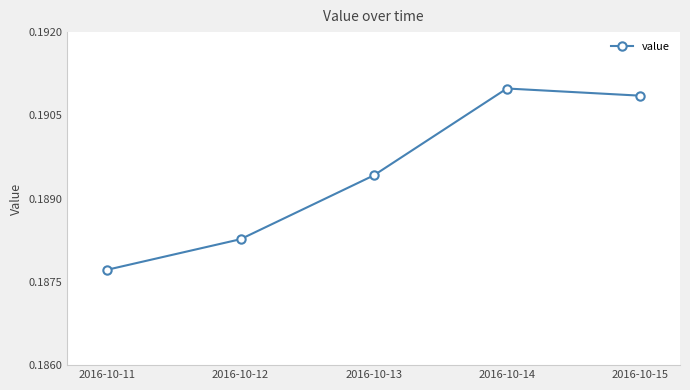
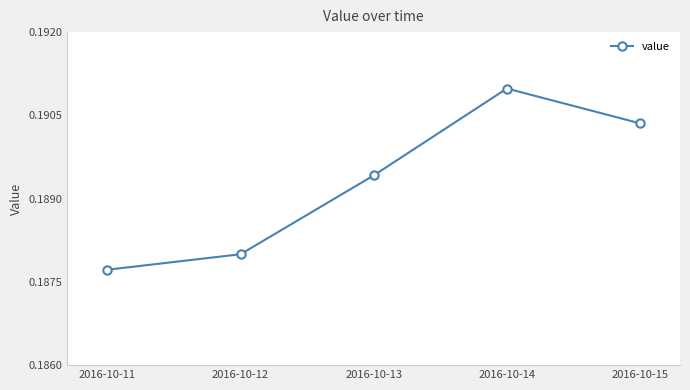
2016-10-12: 0.1883 -> 0.1880
2016-10-15: 0.1909 -> 0.1904
